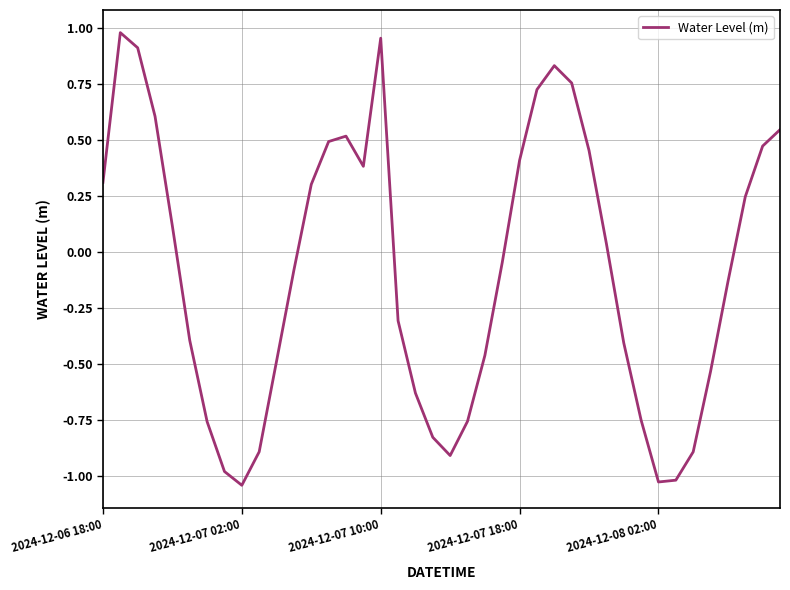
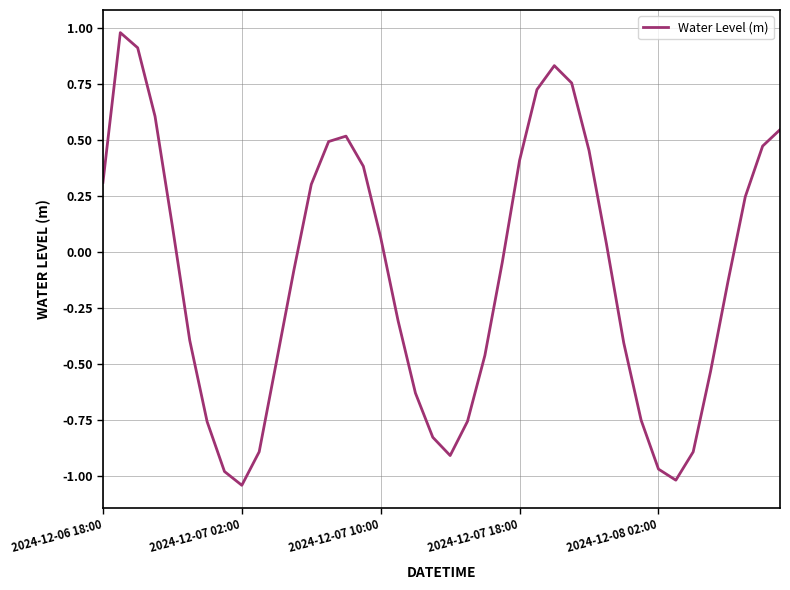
2024-12-07 10:00: 0.95 -> 0.06
2024-12-08 02:00: -1.03 -> -0.97
